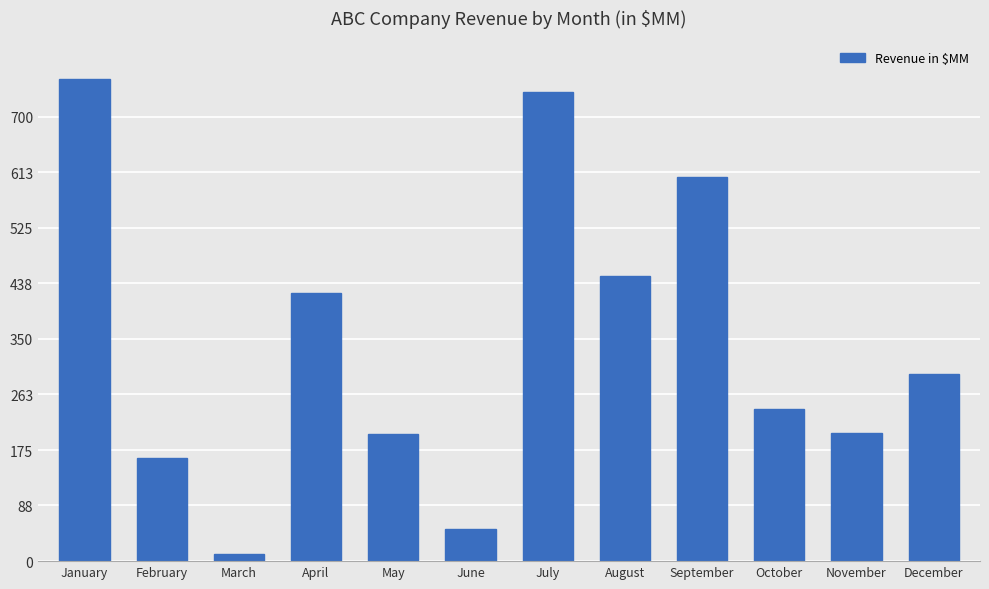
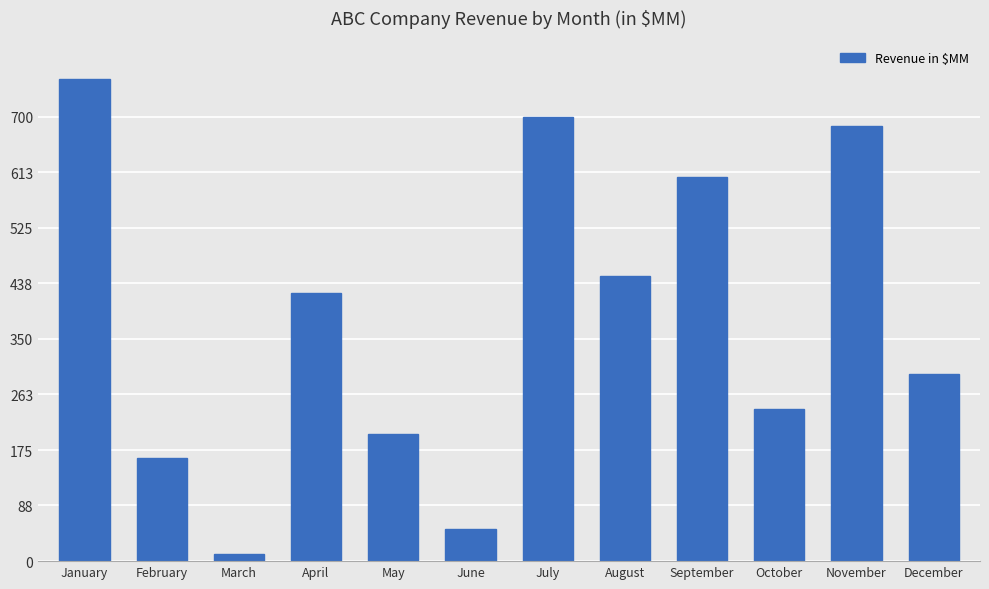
July: 740 -> 700
November: 200 -> 690
